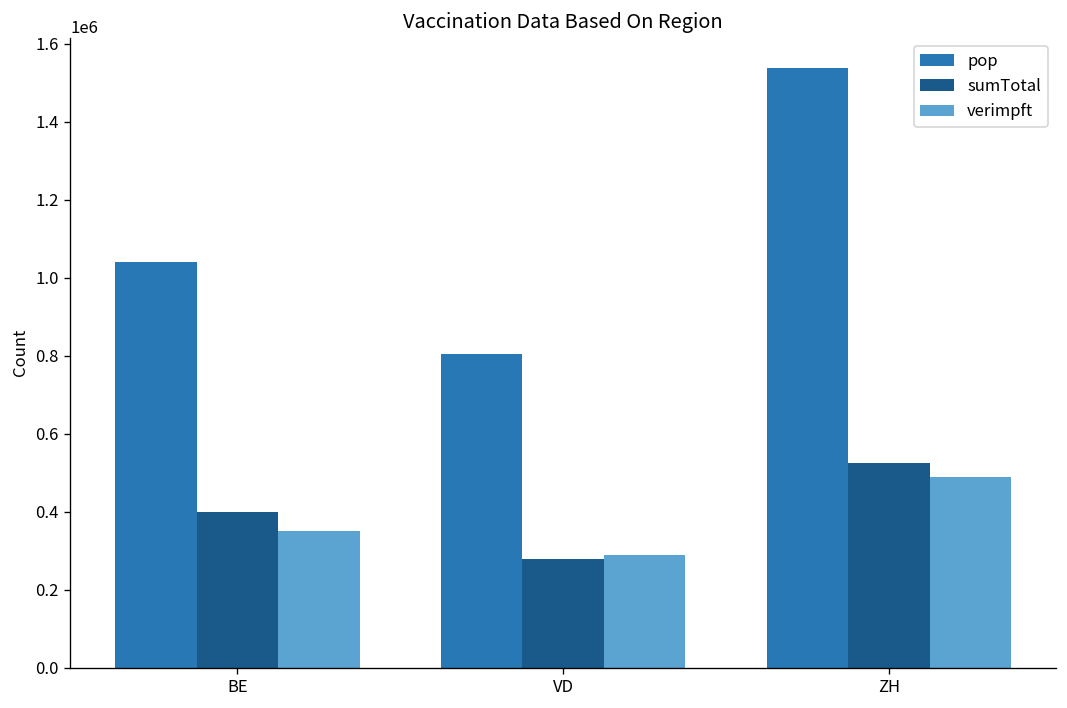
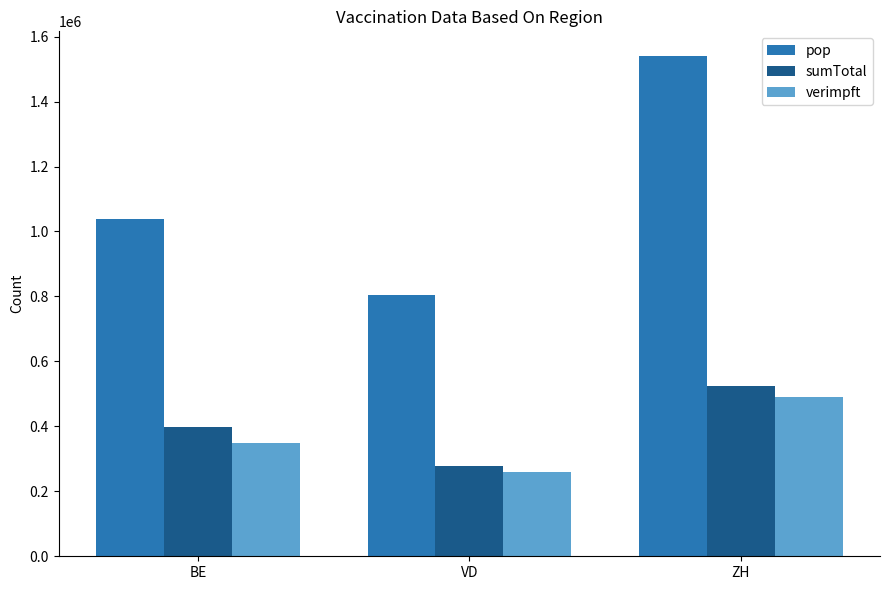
verimpft, VD: 290000 -> 260000
